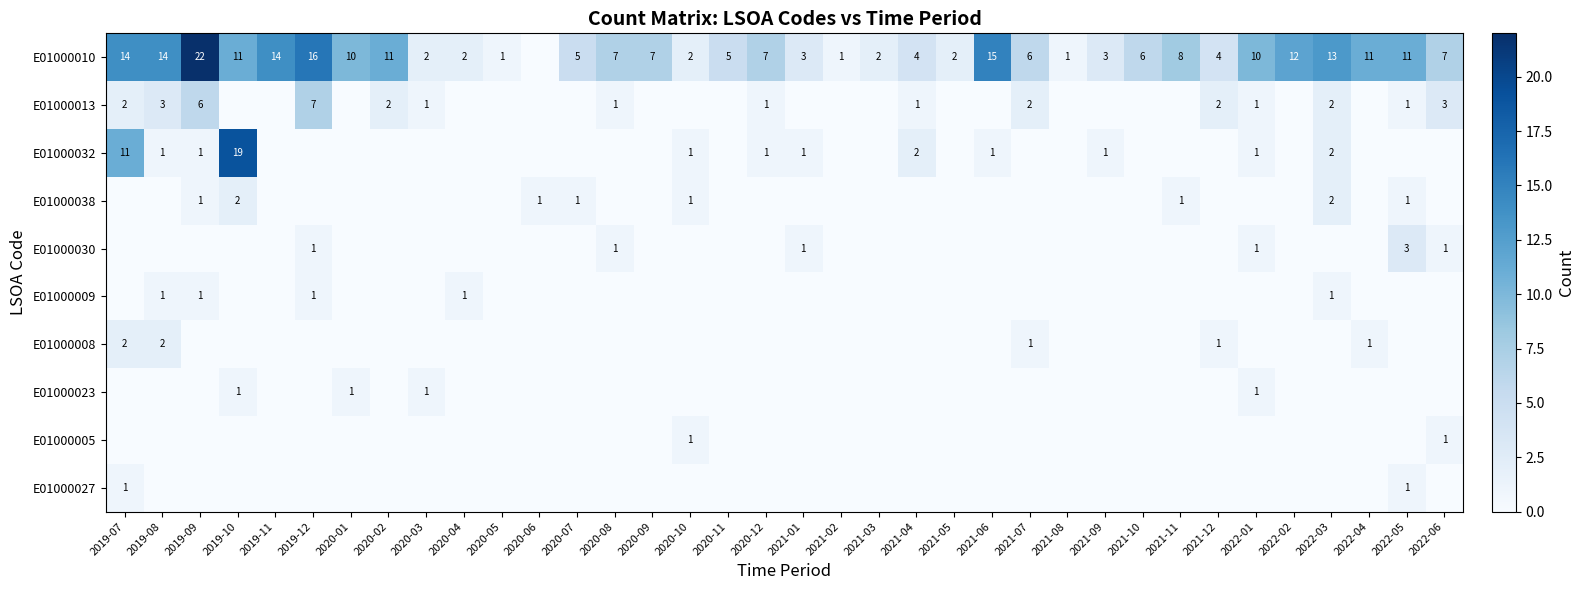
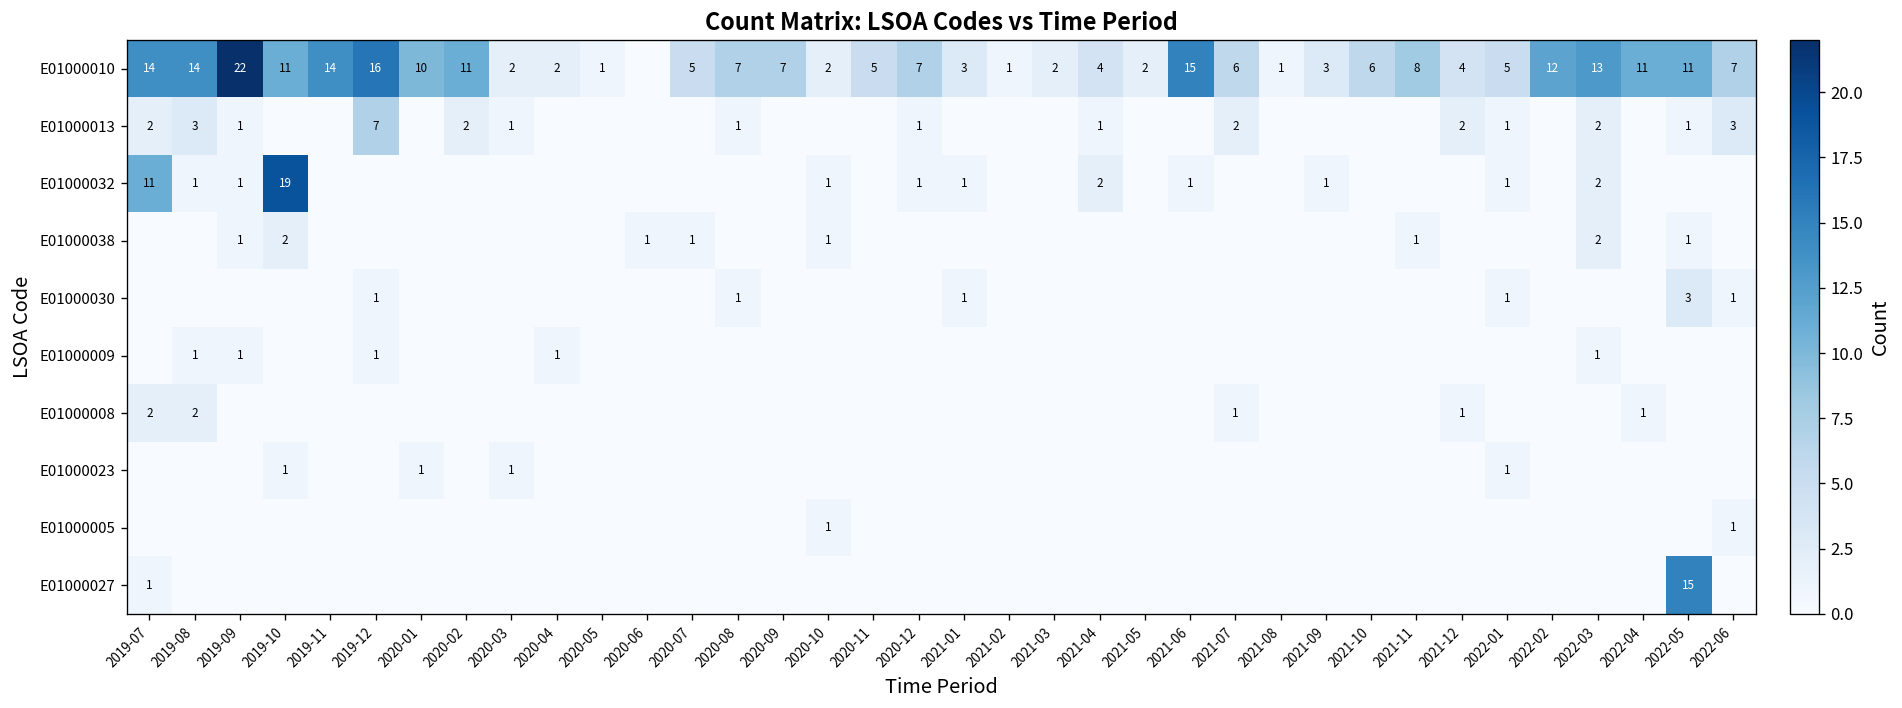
E01000010, 2022-01: 10 -> 5
E01000013, 2019-09: 6 -> 1
E01000027, 2022-05: 1 -> 15
